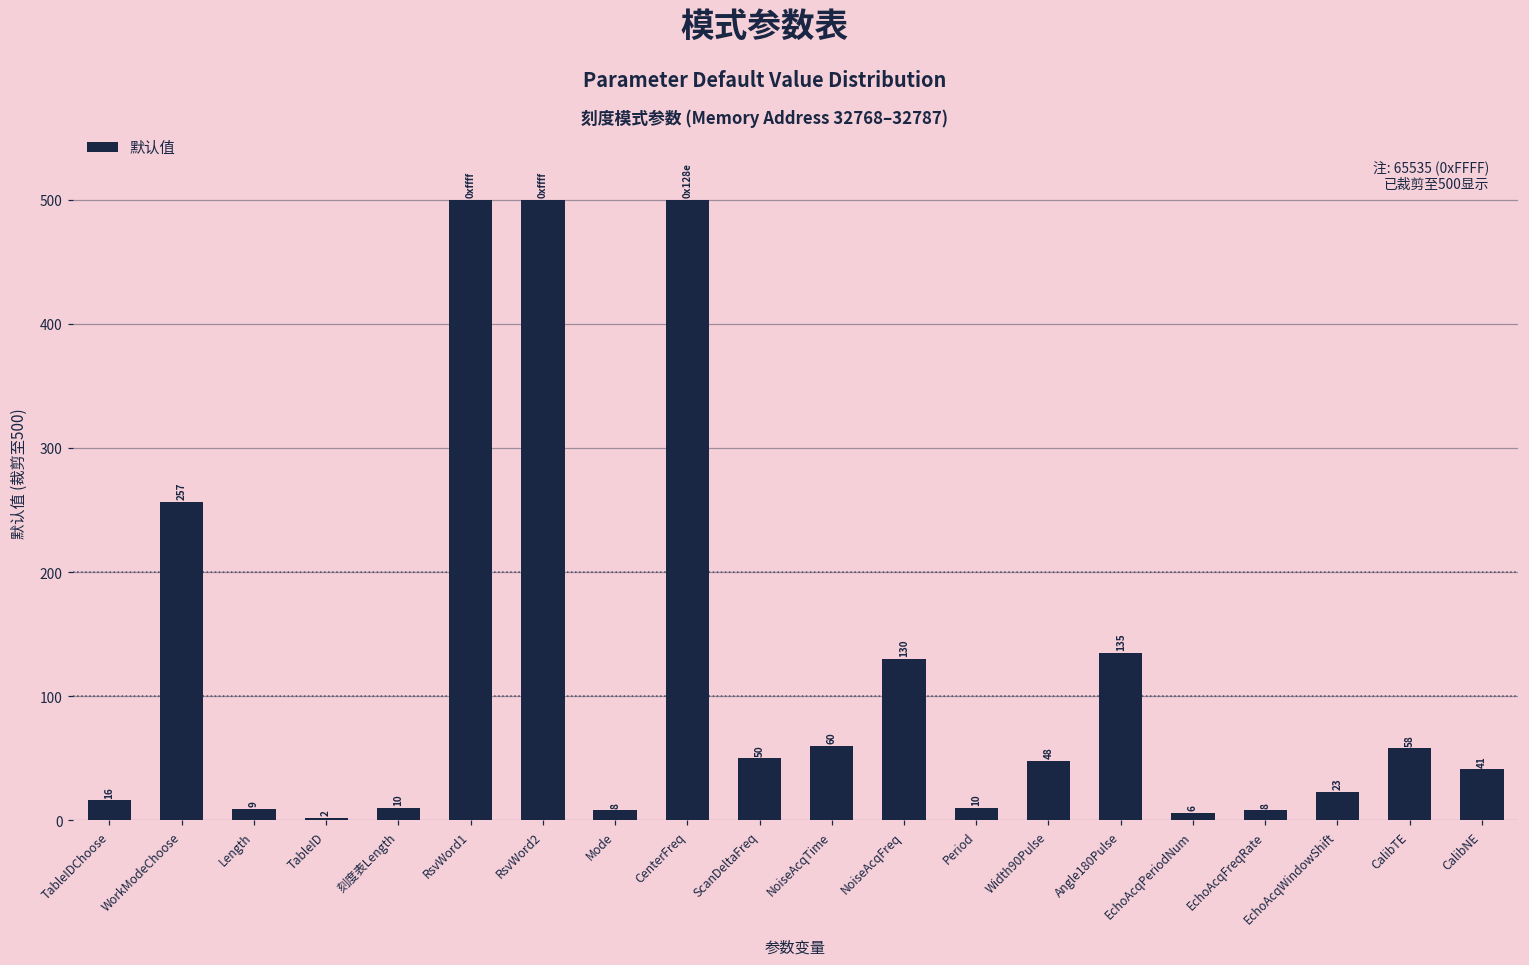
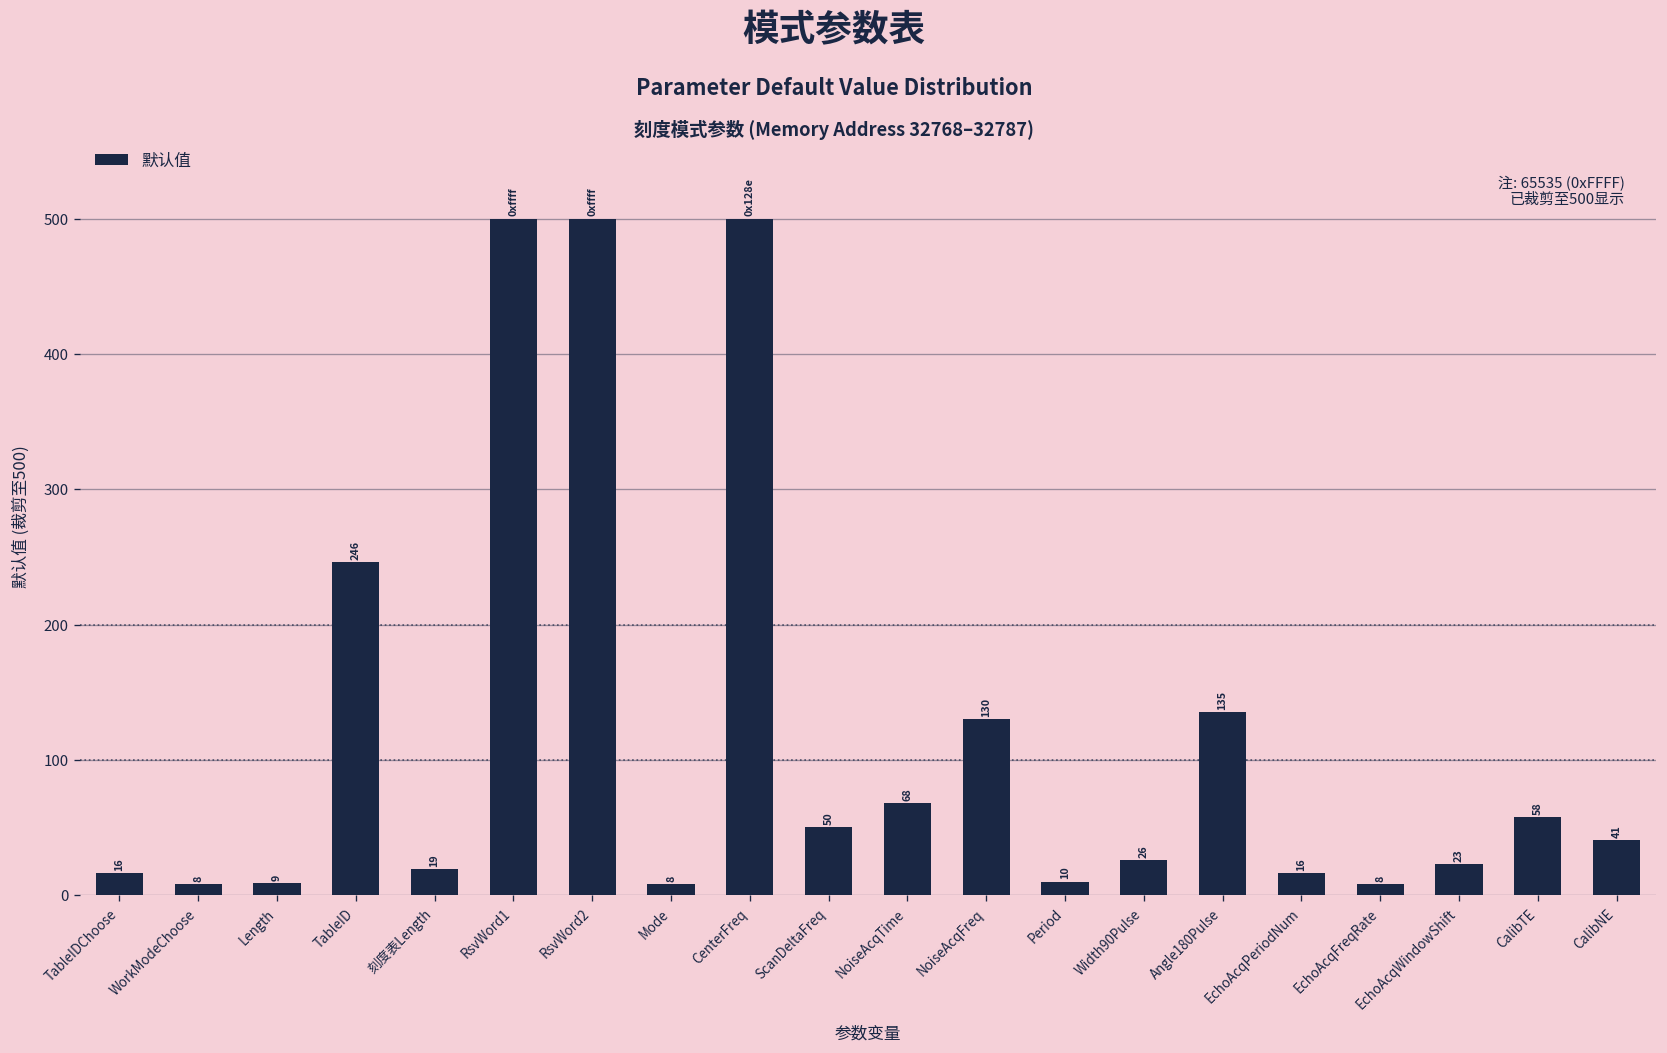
WorkModeChoose: 257 -> 8
TableID: 2 -> 246
刻度表Length: 10 -> 19
NoiseAcqTime: 60 -> 68
Width90Pulse: 48 -> 26
EchoAcqPeriodNum: 6 -> 16
